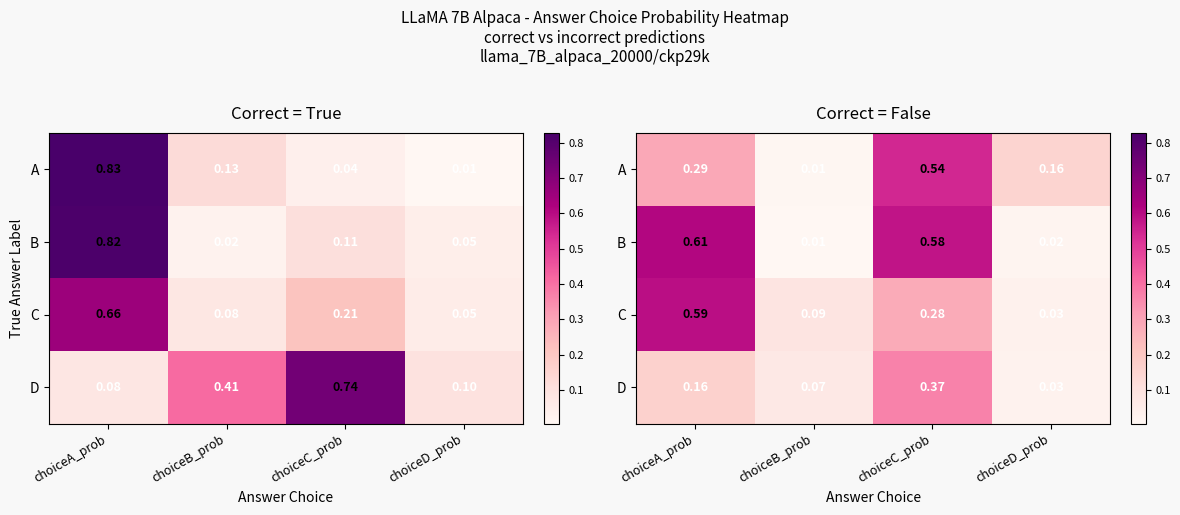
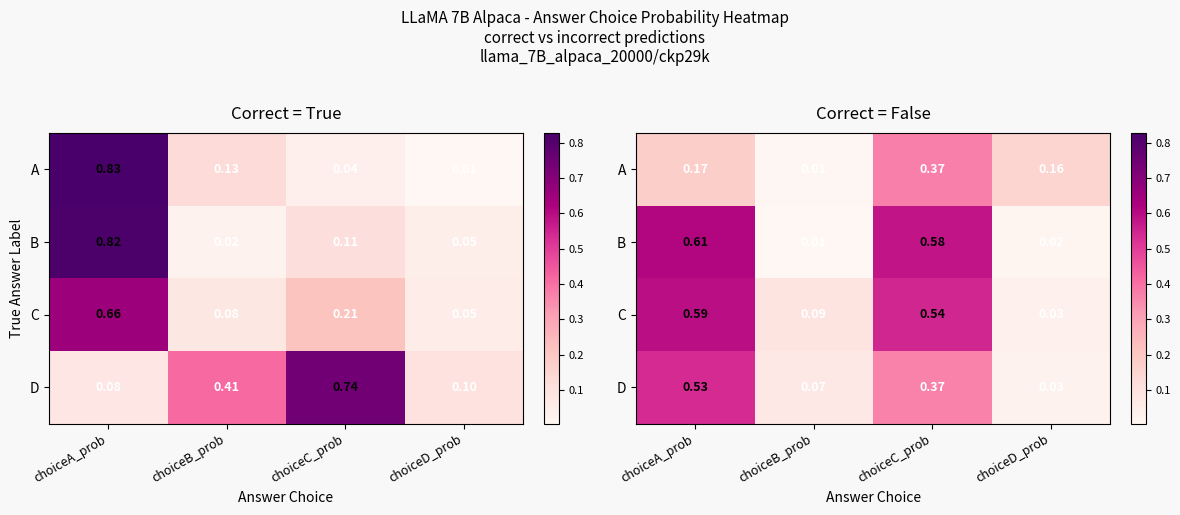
Correct = False, A, choiceA_prob: 0.29 -> 0.17
Correct = False, A, choiceC_prob: 0.54 -> 0.37
Correct = False, C, choiceC_prob: 0.28 -> 0.54
Correct = False, D, choiceA_prob: 0.16 -> 0.53
